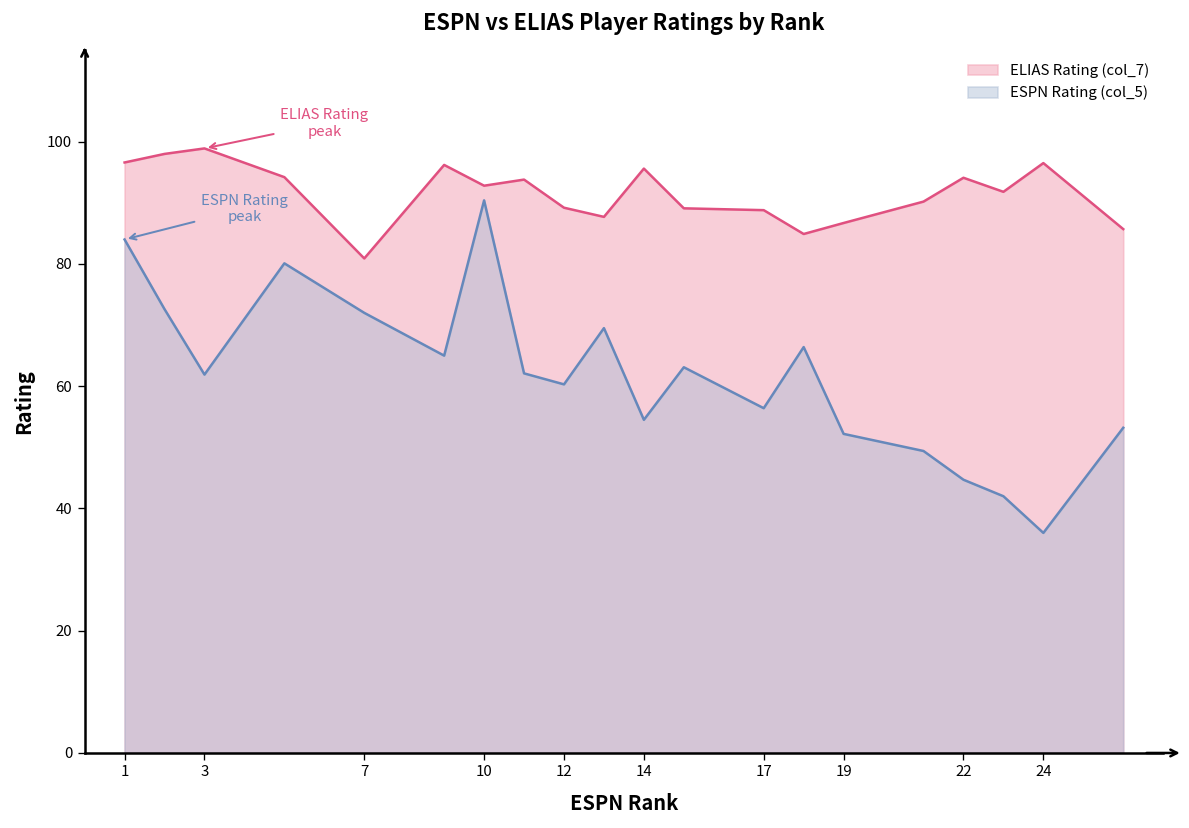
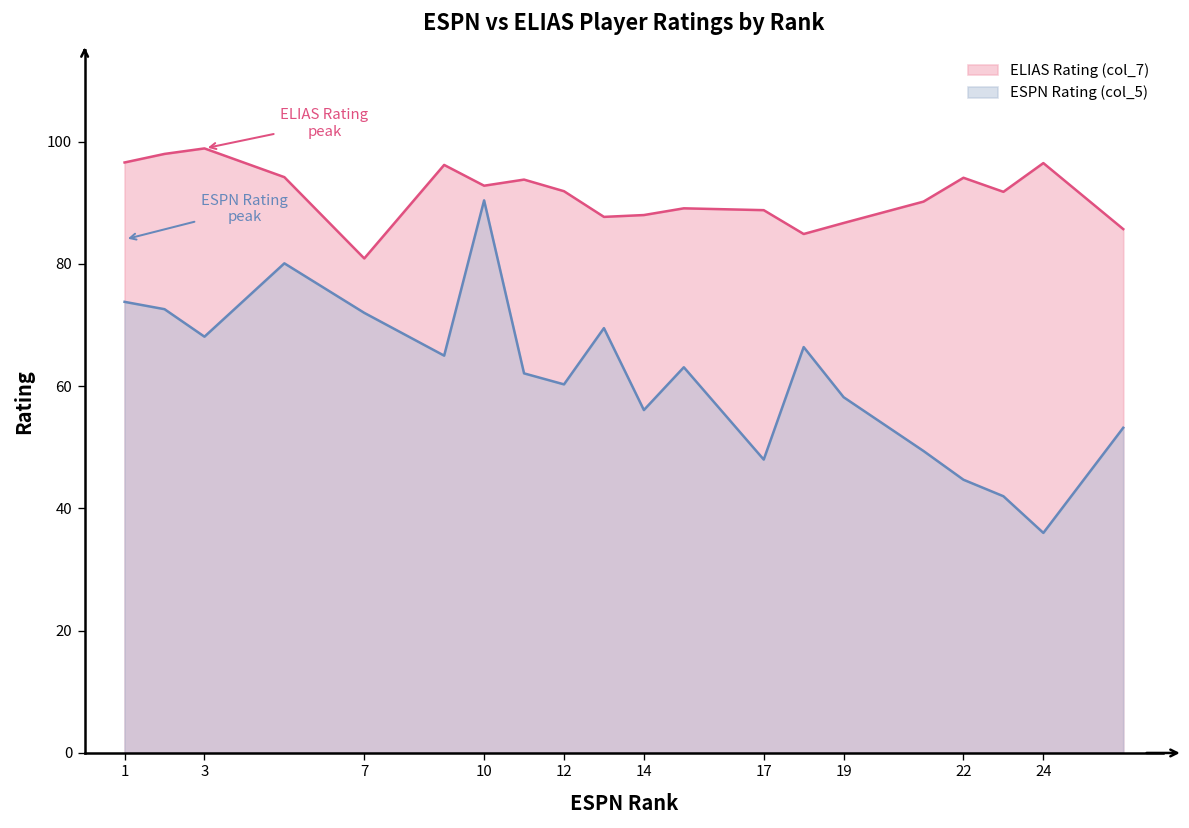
ESPN Rating (col_5), 1: 84 -> 74
ESPN Rating (col_5), 3: 62 -> 68
ELIAS Rating (col_7), 12: 89 -> 92
ELIAS Rating (col_7), 14: 96 -> 88
ESPN Rating (col_5), 14: 55 -> 56
ESPN Rating (col_5), 17: 56 -> 48
ESPN Rating (col_5), 19: 52 -> 58
